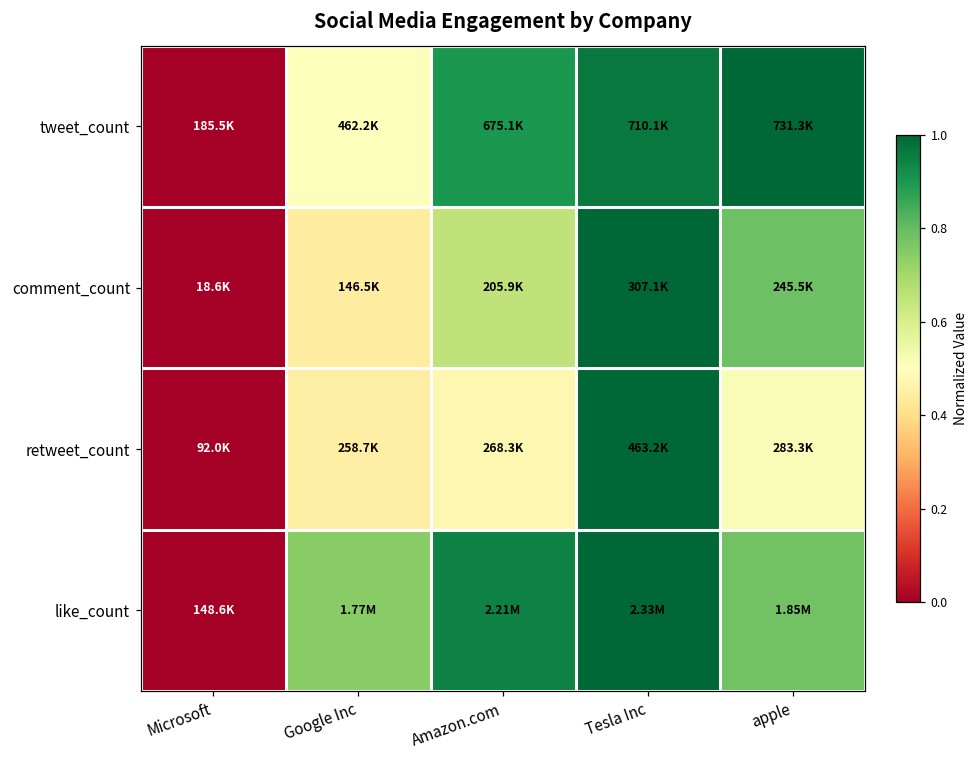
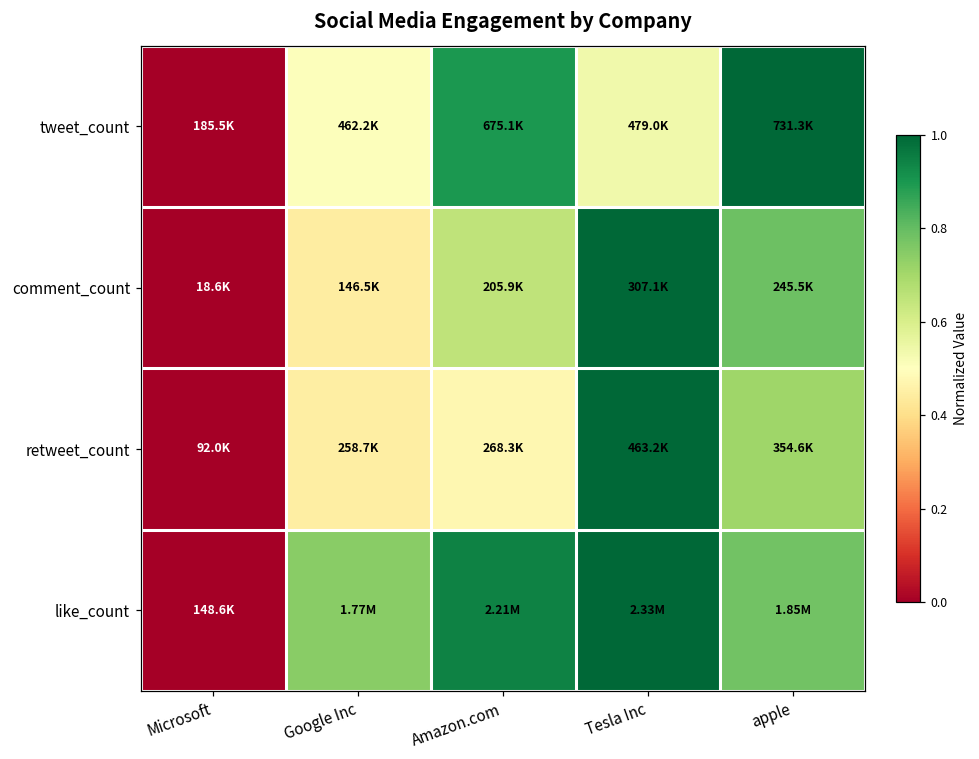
tweet_count, Tesla Inc: 710.1K -> 479.0K
retweet_count, apple: 283.3K -> 354.6K
